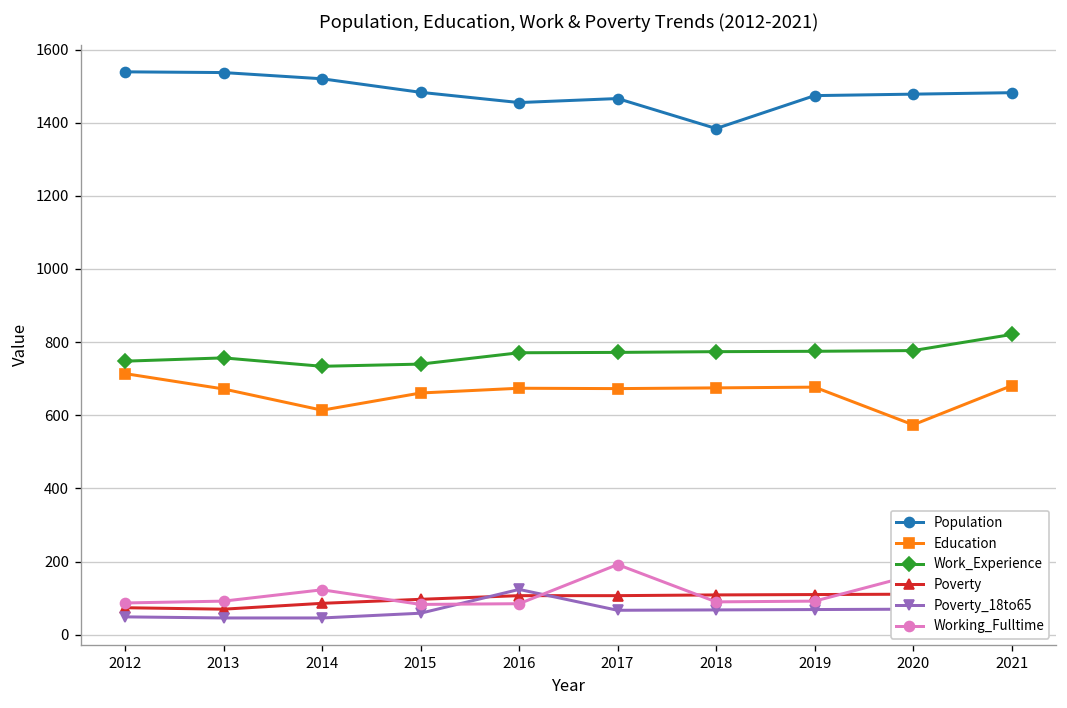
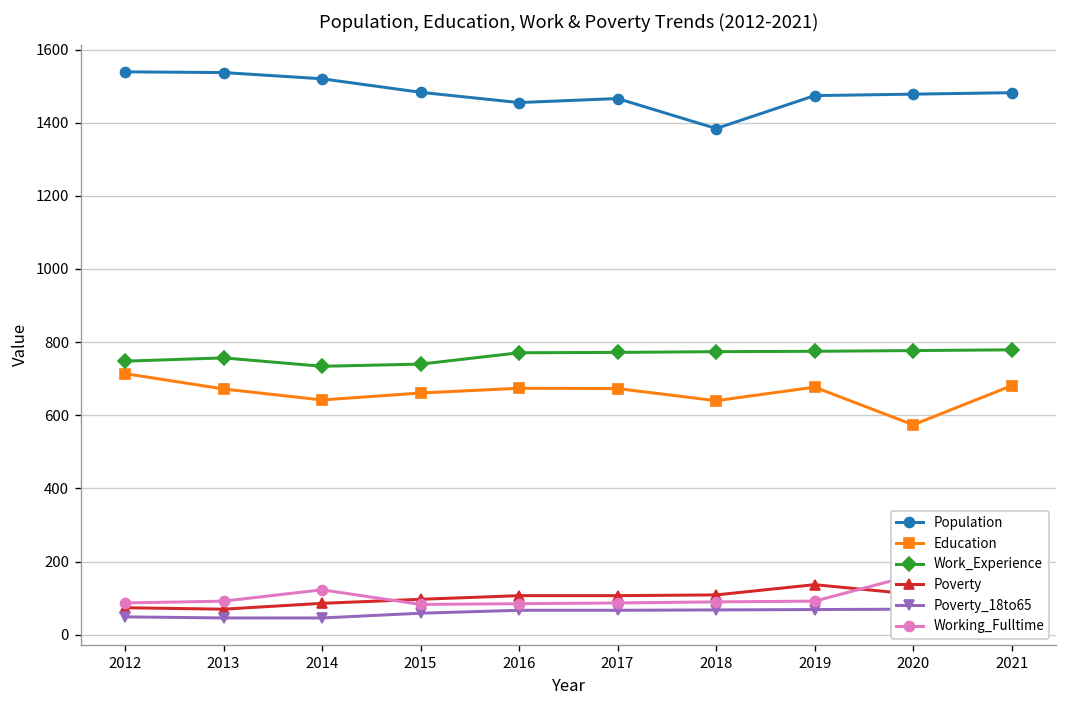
Education, 2014: 610 -> 640
Poverty_18to65, 2016: 120 -> 70
Working_Fulltime, 2017: 190 -> 90
Education, 2018: 680 -> 640
Poverty, 2019: 110 -> 140
Work_Experience, 2021: 820 -> 780
